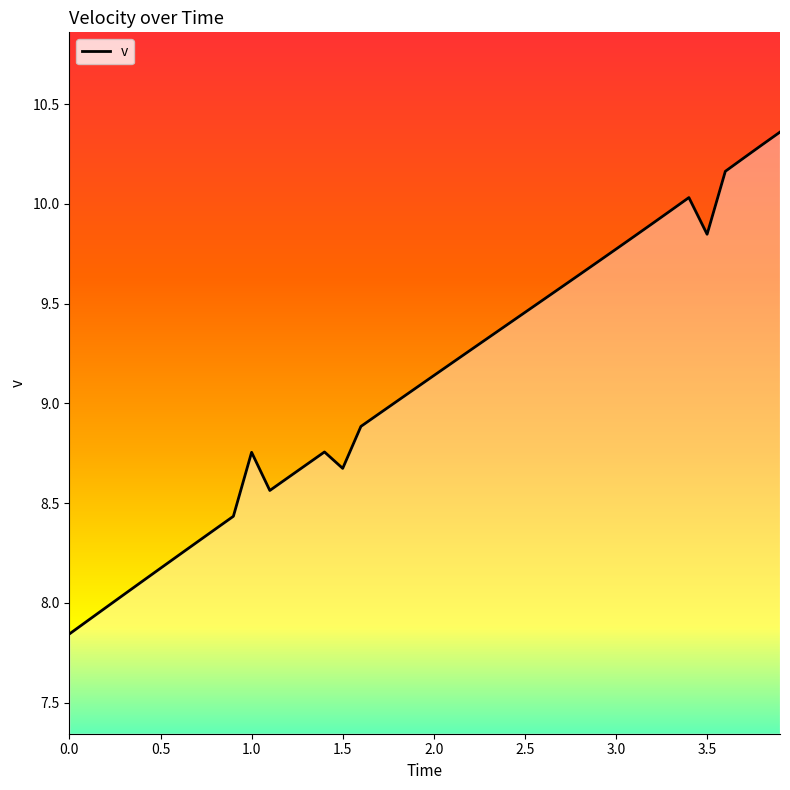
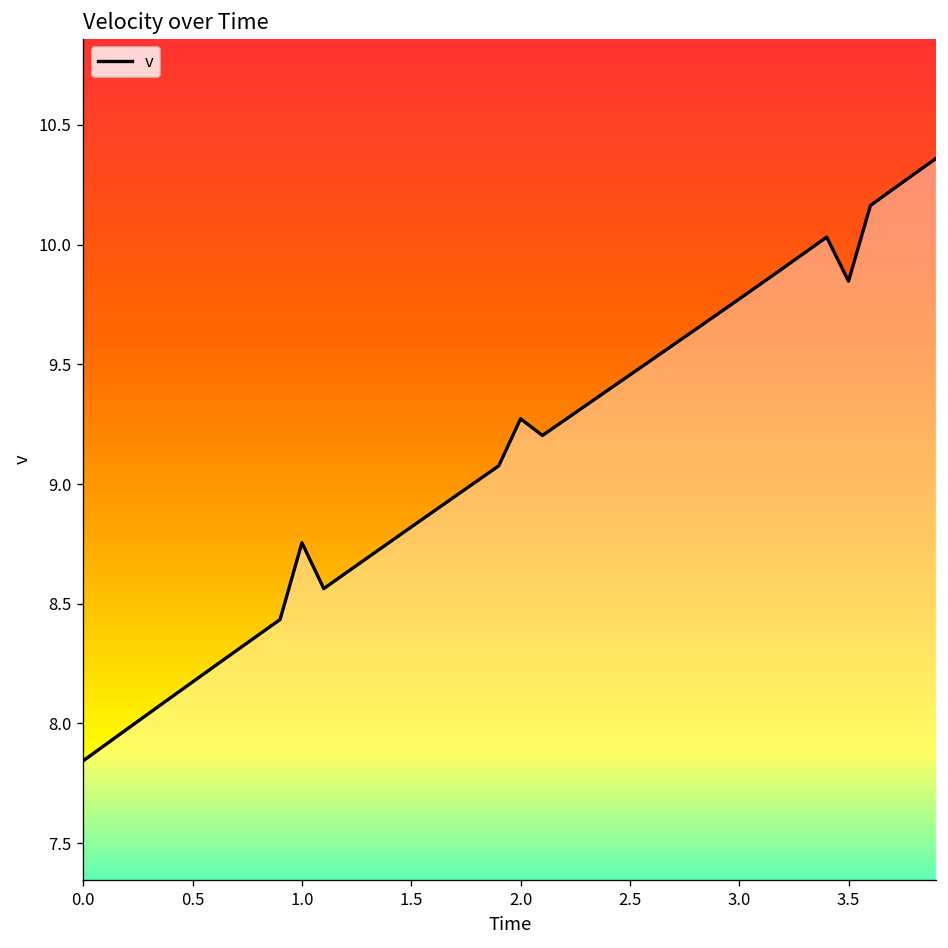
1.5: 8.67 -> 8.82
2.0: 9.14 -> 9.27
